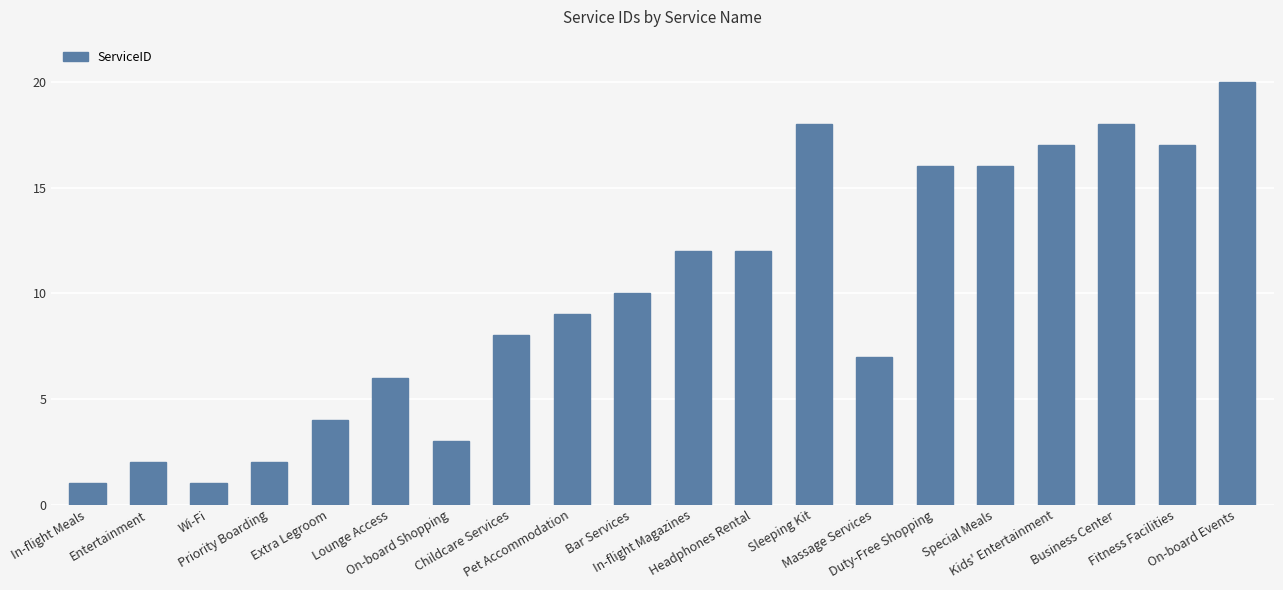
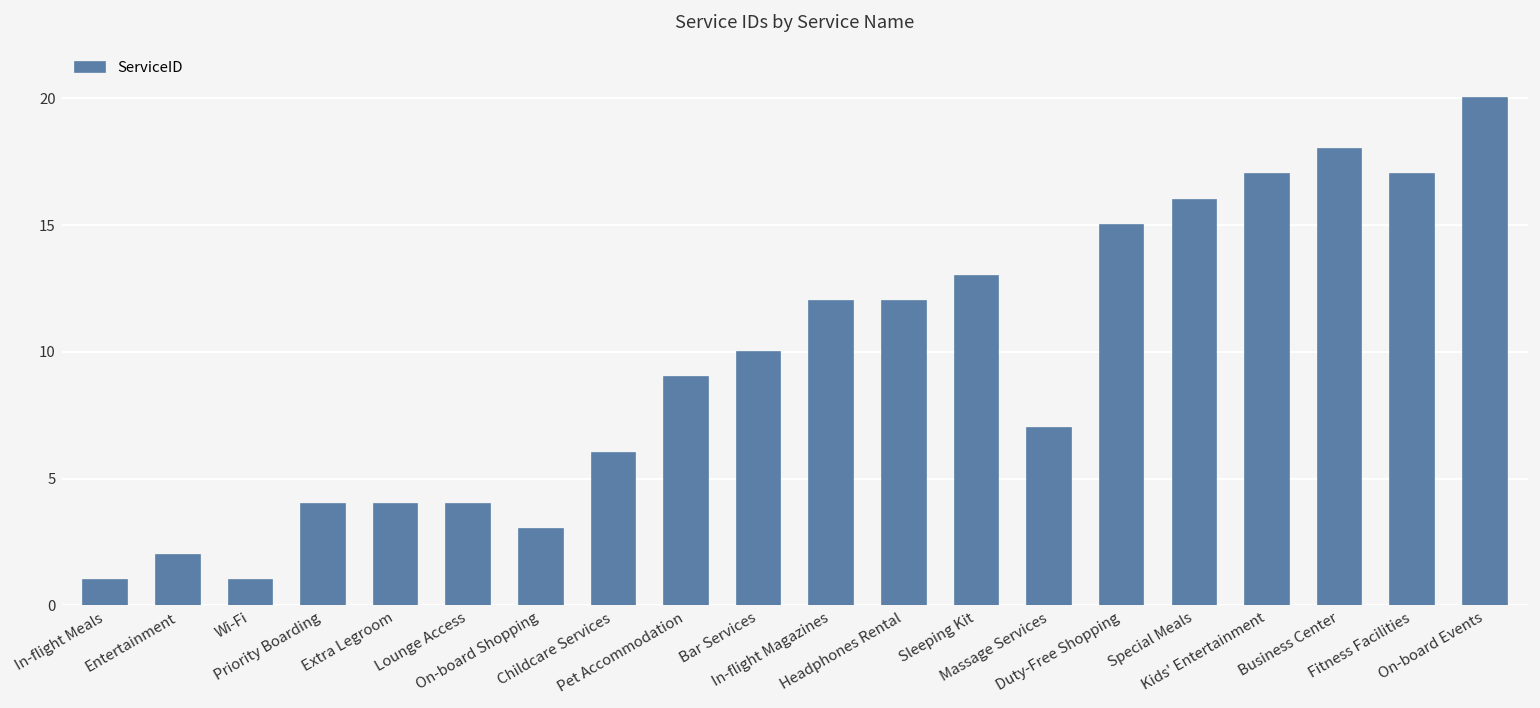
Priority Boarding: 2 -> 4
Lounge Access: 6 -> 4
Childcare Services: 8 -> 6
Sleeping Kit: 18 -> 13
Duty-Free Shopping: 16 -> 15
